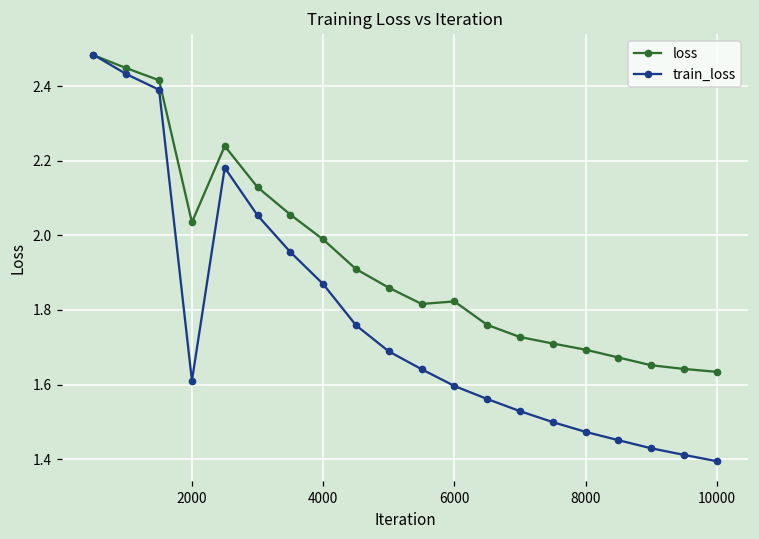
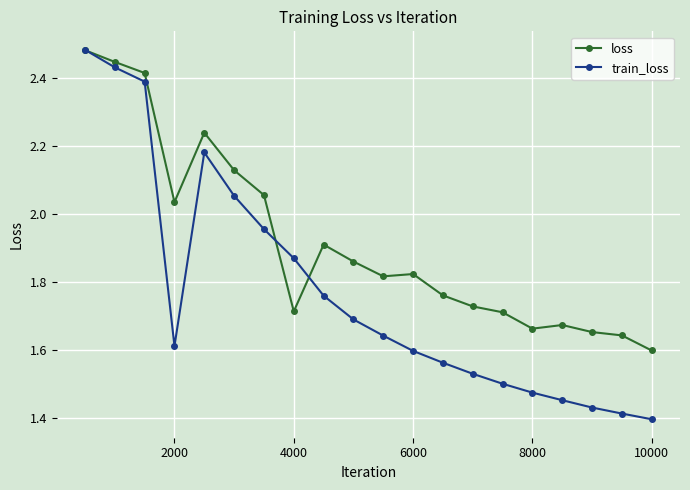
loss, 4000: 1.99 -> 1.71
loss, 8000: 1.69 -> 1.66
loss, 10000: 1.63 -> 1.60
